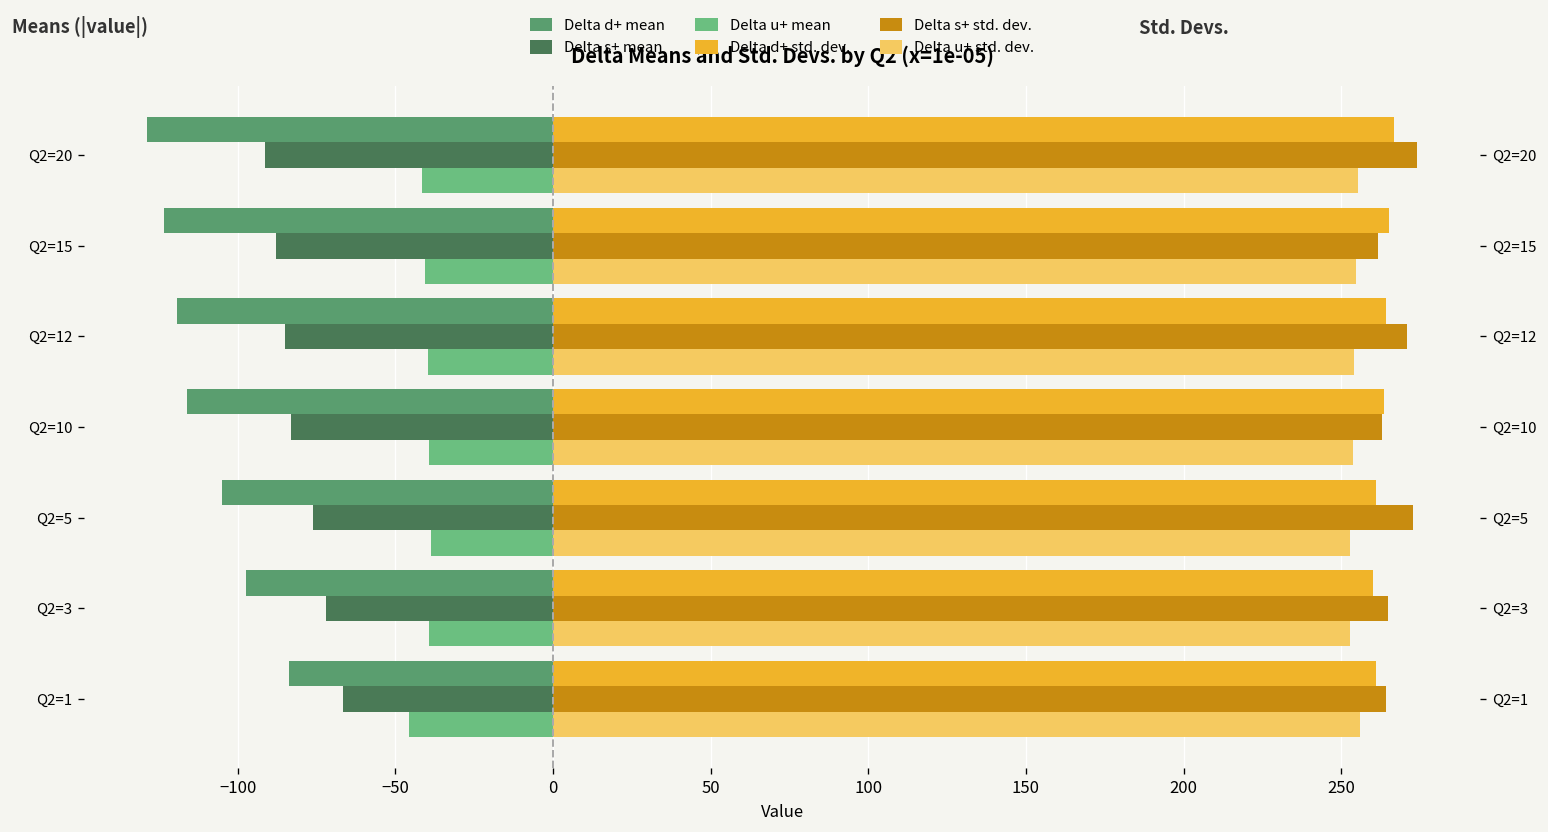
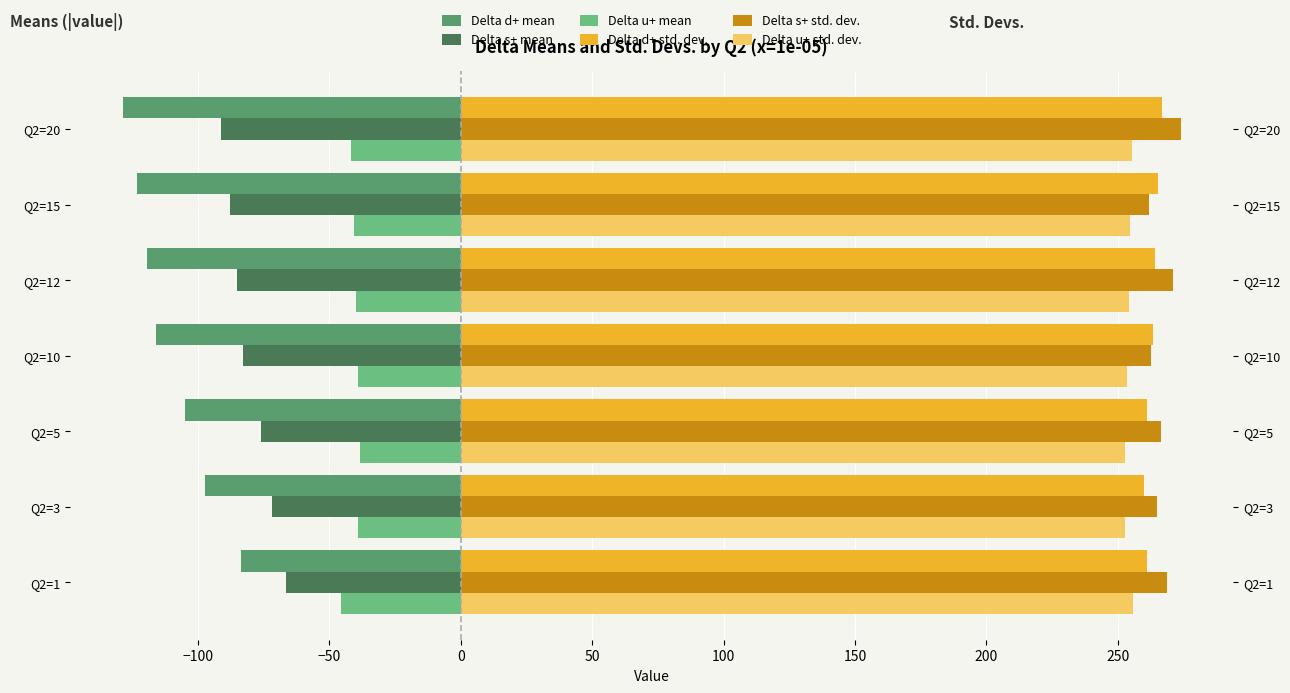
Delta s+ std. dev., Q2=5: 273 -> 267
Delta s+ std. dev., Q2=1: 264 -> 269
